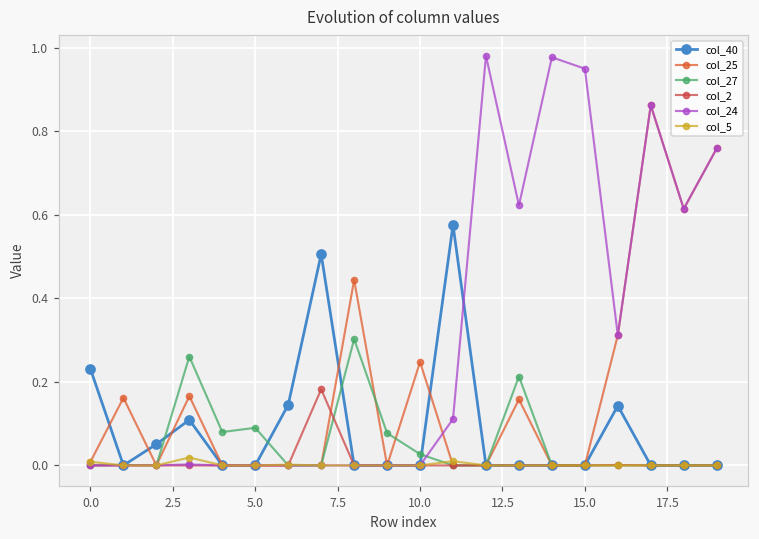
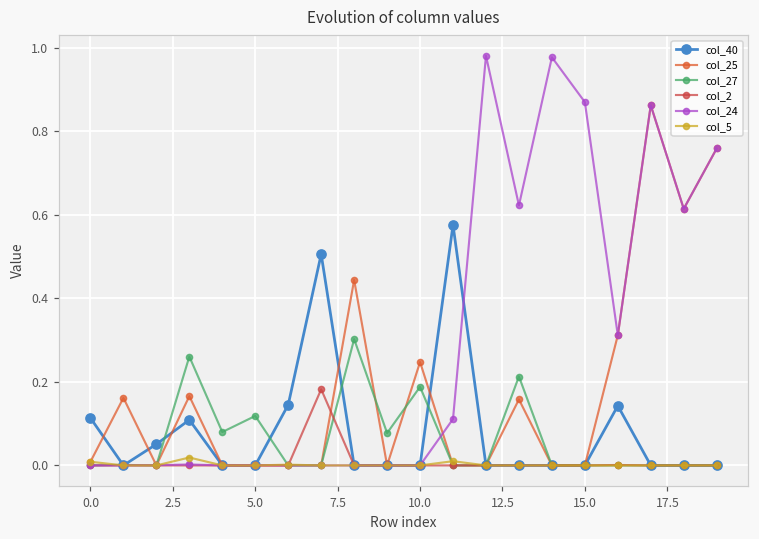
col_40, 0.0: 0.23 -> 0.11
col_27, 5.0: 0.09 -> 0.12
col_27, 10.0: 0.03 -> 0.19
col_24, 15.0: 0.95 -> 0.87
